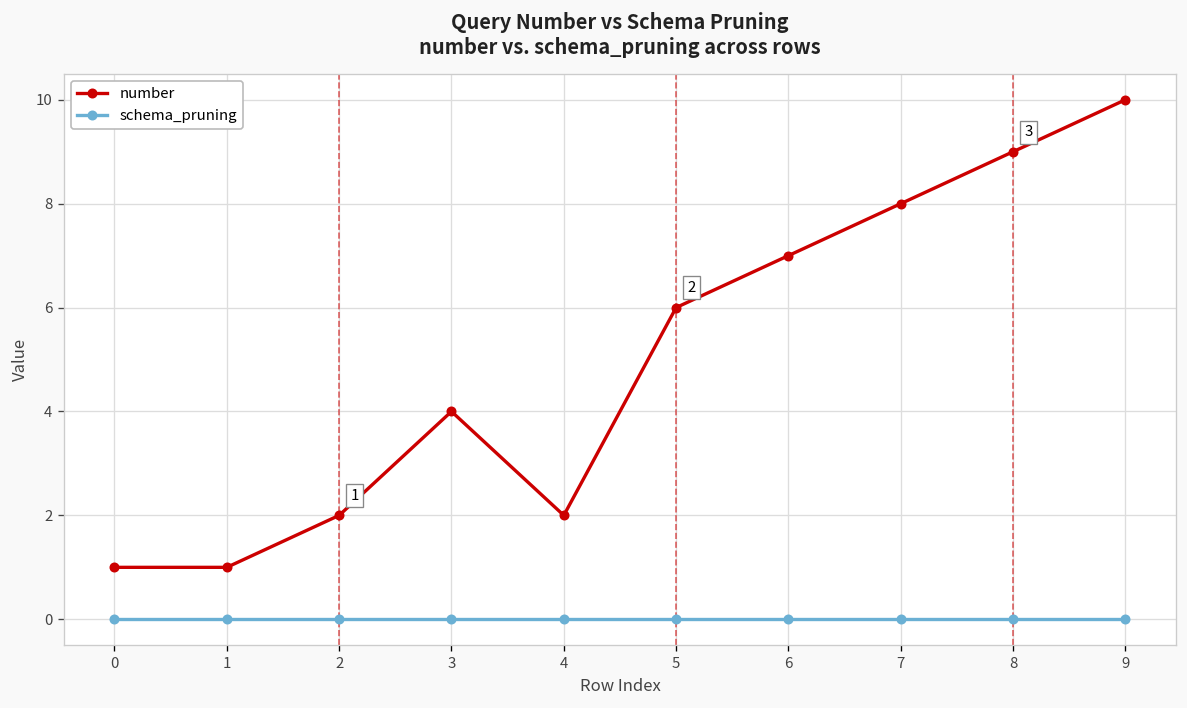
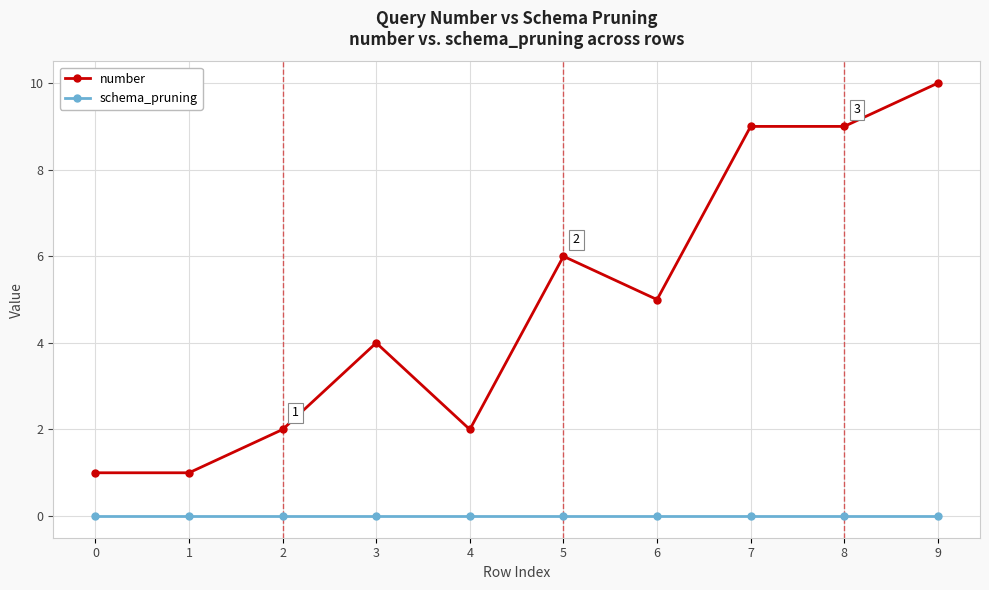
number, 6: 7 -> 5
number, 7: 8 -> 9
